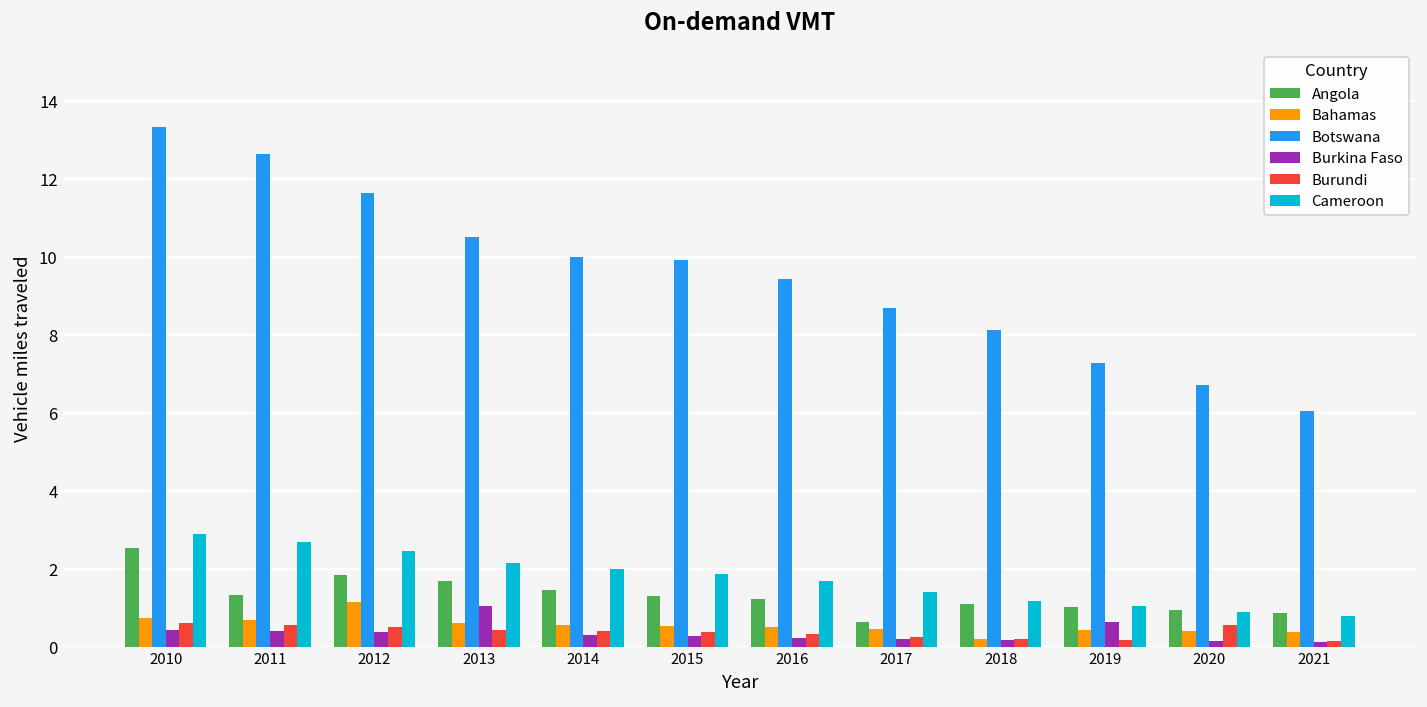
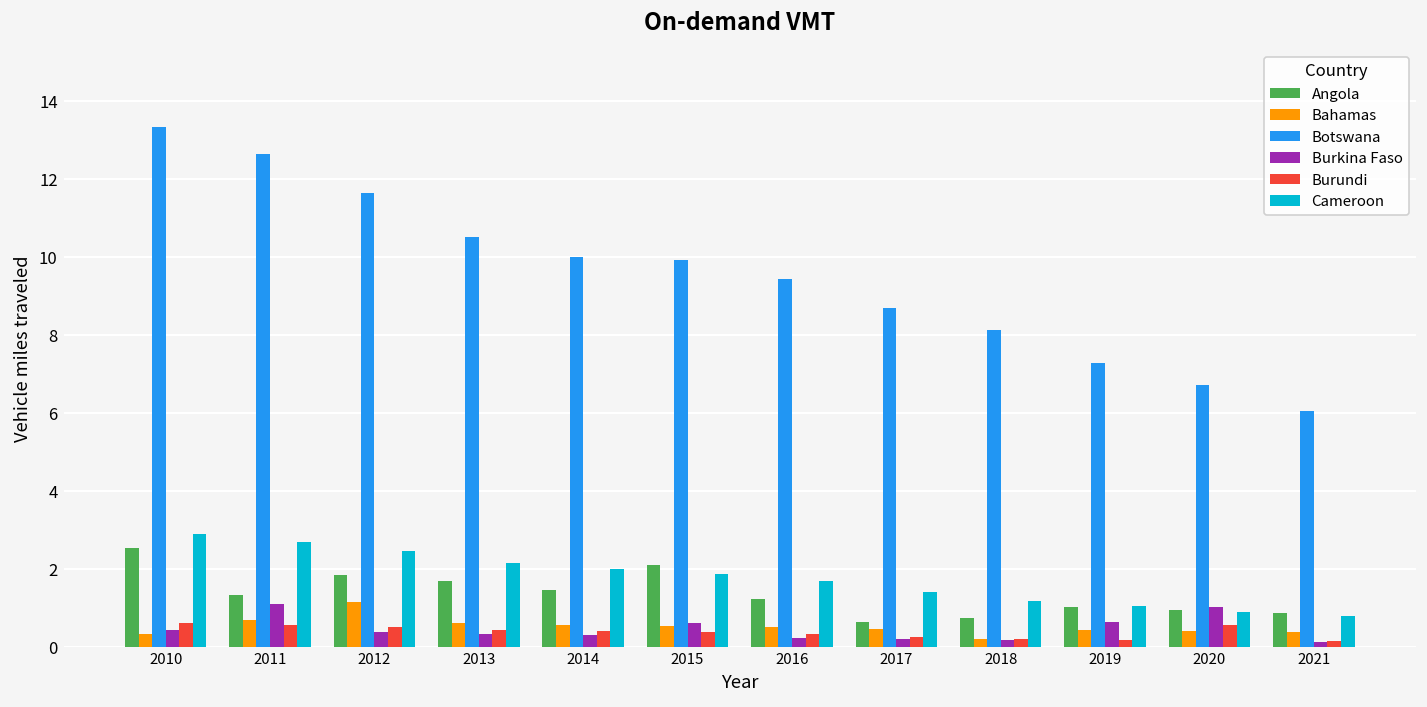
Bahamas, 2010: 0.7 -> 0.3
Burkina Faso, 2011: 0.4 -> 1.1
Burkina Faso, 2013: 1.0 -> 0.3
Angola, 2015: 1.3 -> 2.1
Burkina Faso, 2015: 0.3 -> 0.6
Angola, 2018: 1.1 -> 0.7
Burkina Faso, 2020: 0.1 -> 1.0
